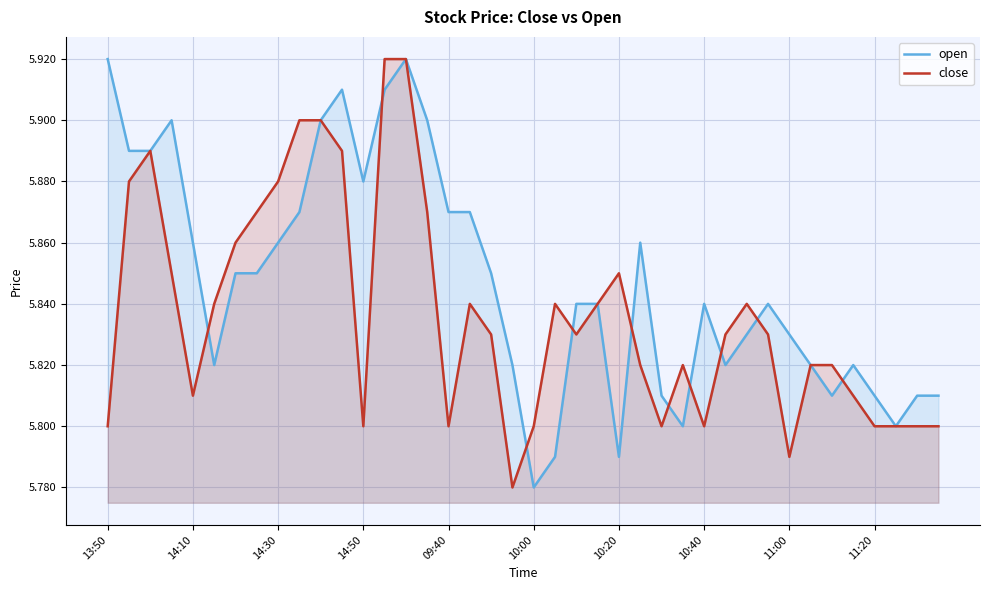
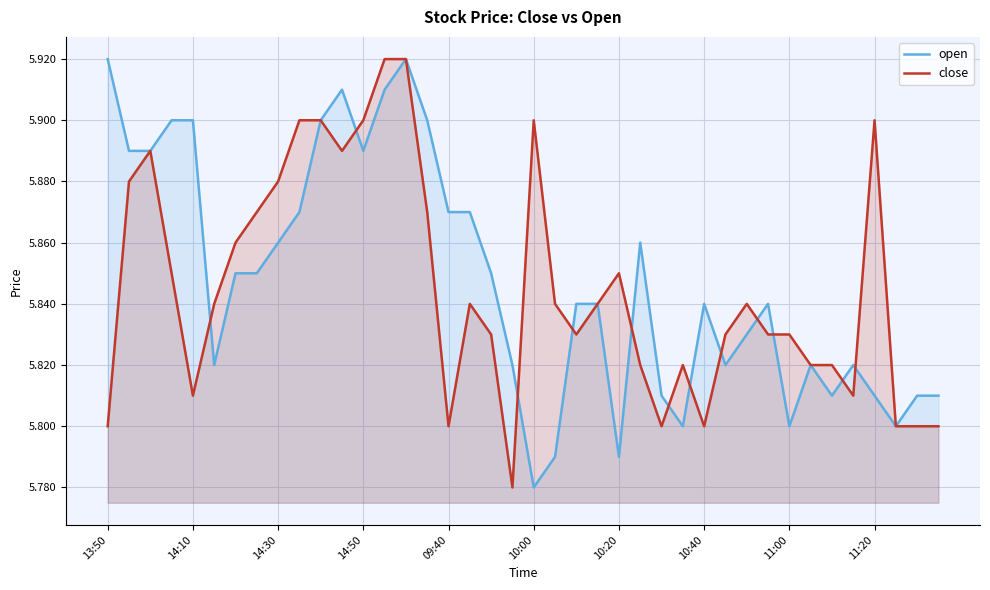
open, 14:10: 5.86 -> 5.90
open, 14:50: 5.88 -> 5.89
close, 14:50: 5.8 -> 5.9
close, 10:00: 5.8 -> 5.9
open, 11:00: 5.83 -> 5.80
close, 11:00: 5.79 -> 5.83
close, 11:20: 5.8 -> 5.9
